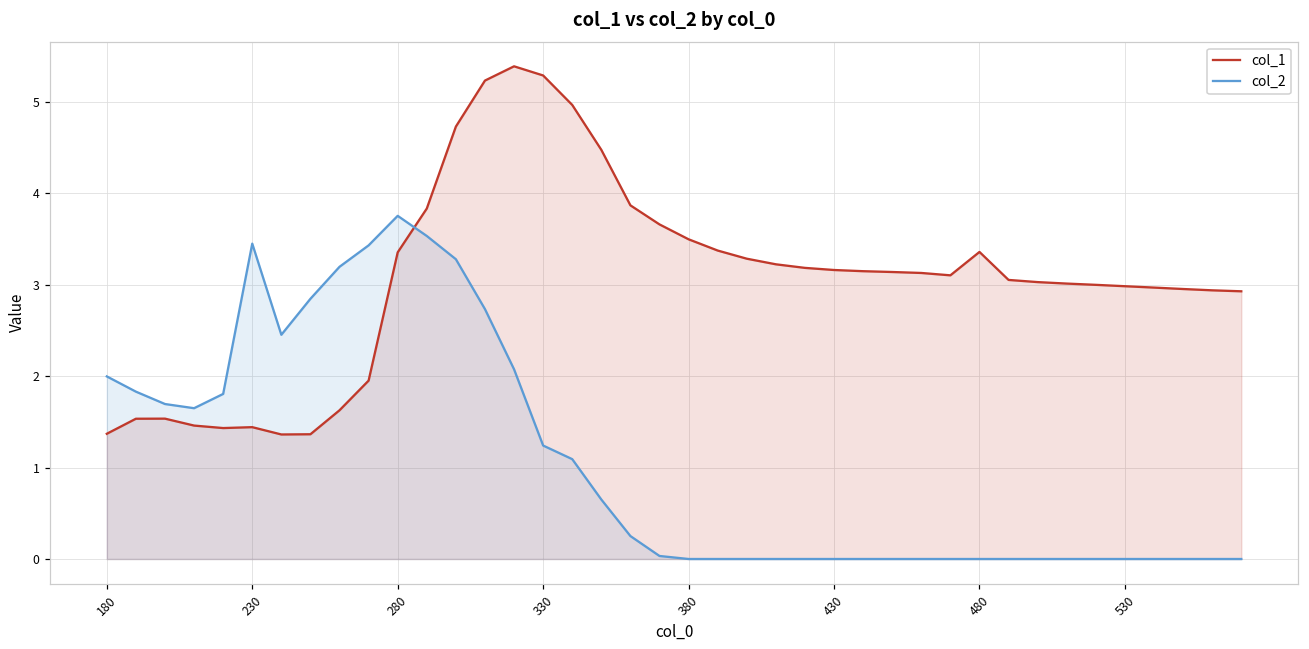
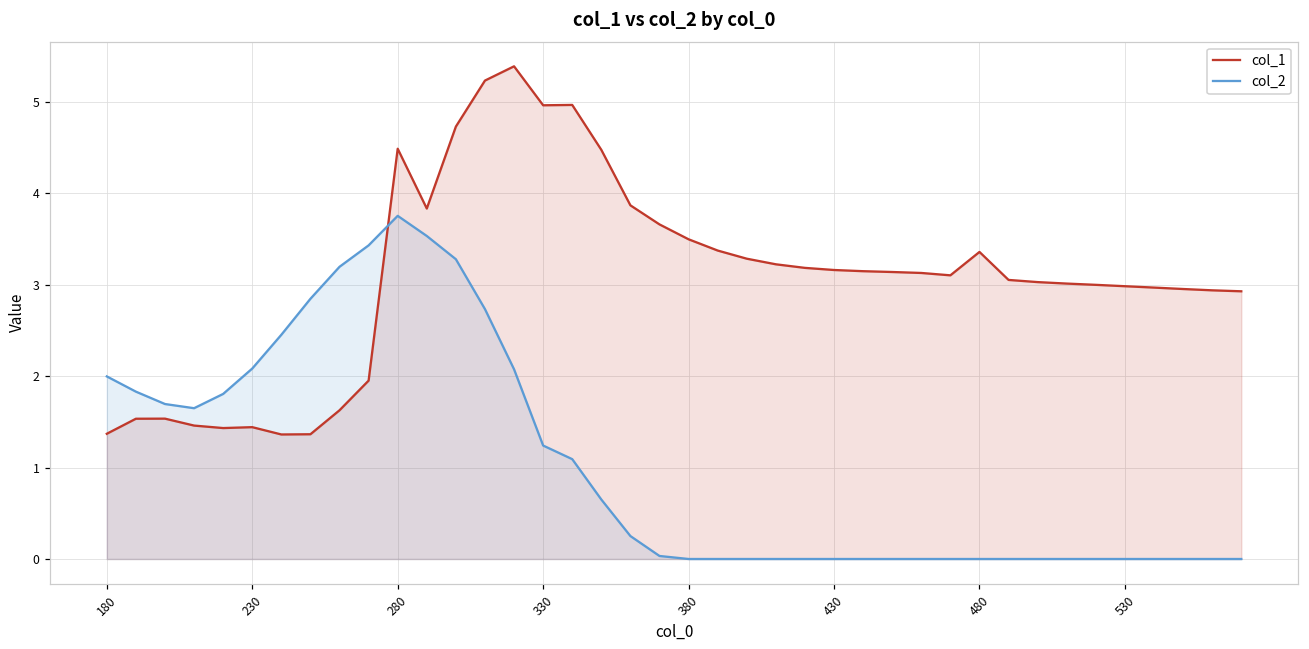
col_2, 230: 3.5 -> 2.1
col_1, 280: 3.4 -> 4.5
col_1, 330: 5.3 -> 5.0
